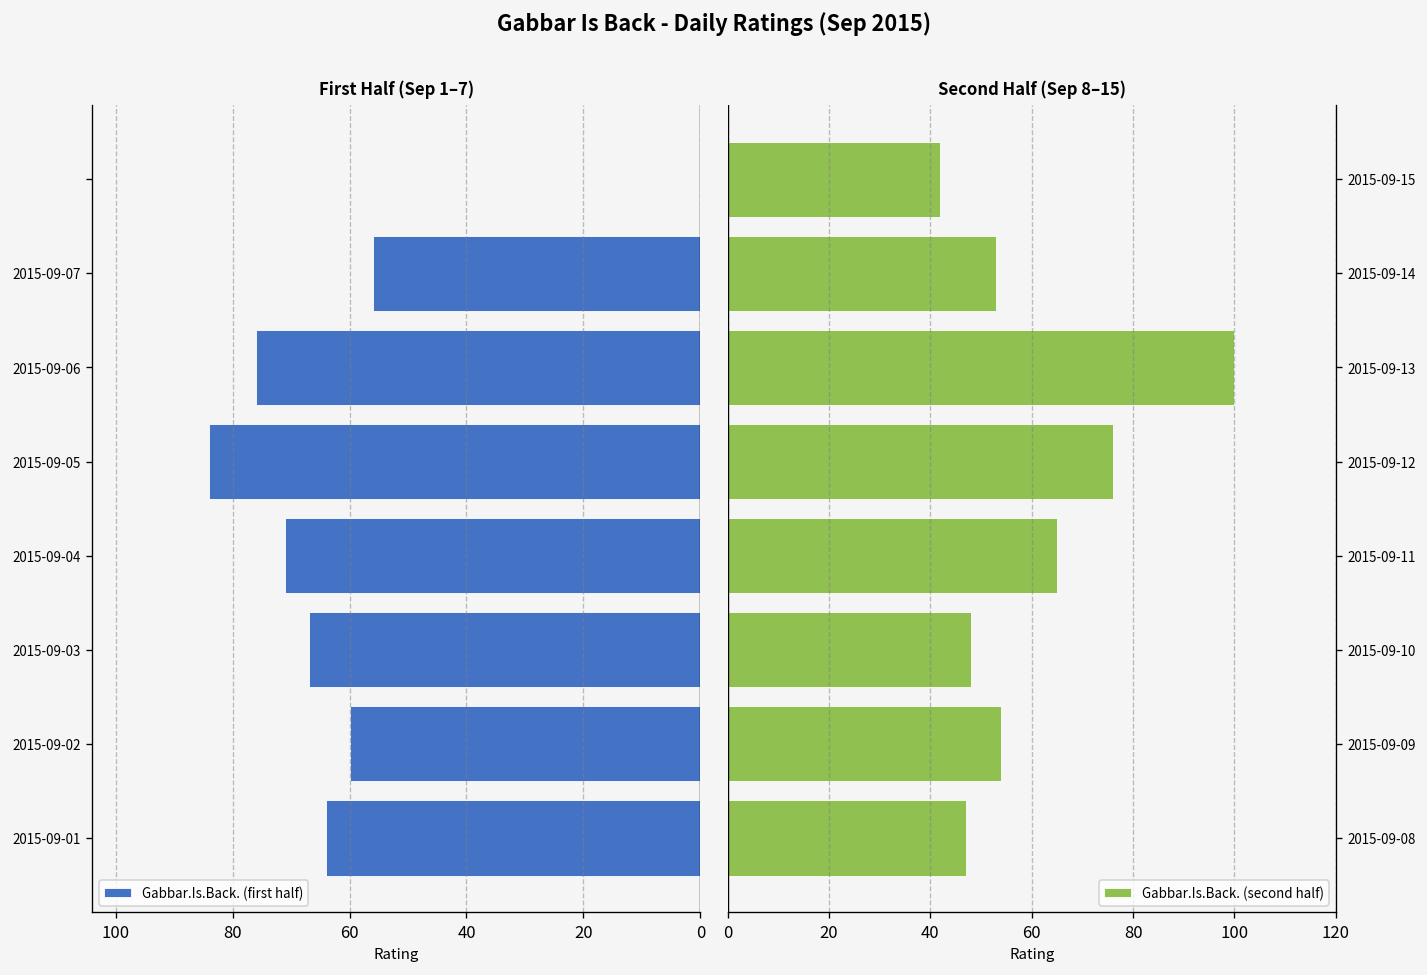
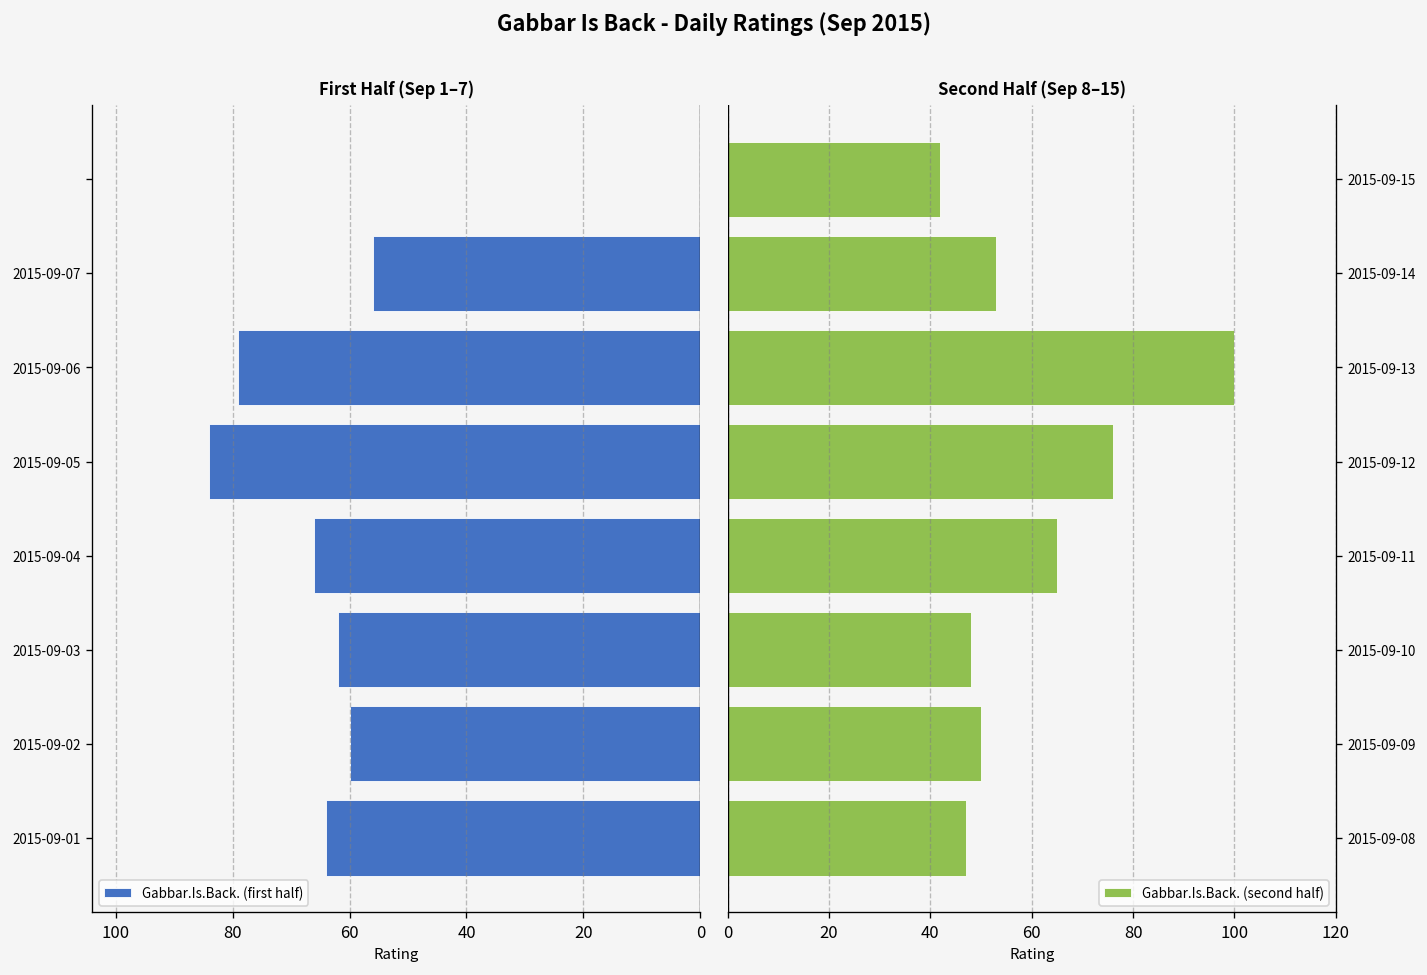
First Half (Sep 1–7), 2015-09-06: 76 -> 79
First Half (Sep 1–7), 2015-09-04: 71 -> 66
First Half (Sep 1–7), 2015-09-03: 67 -> 62
Second Half (Sep 8–15), 2015-09-09: 54 -> 50
